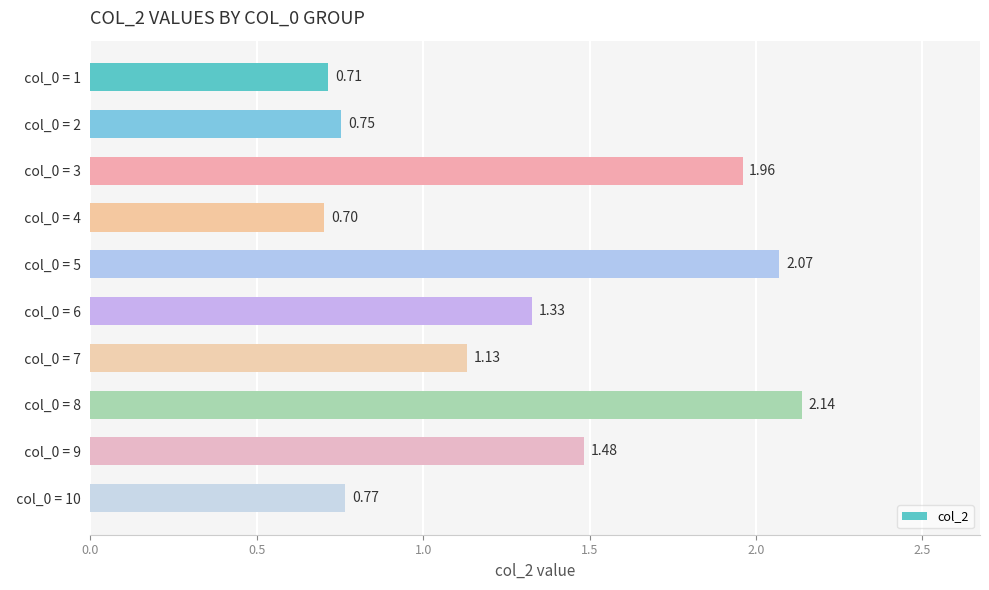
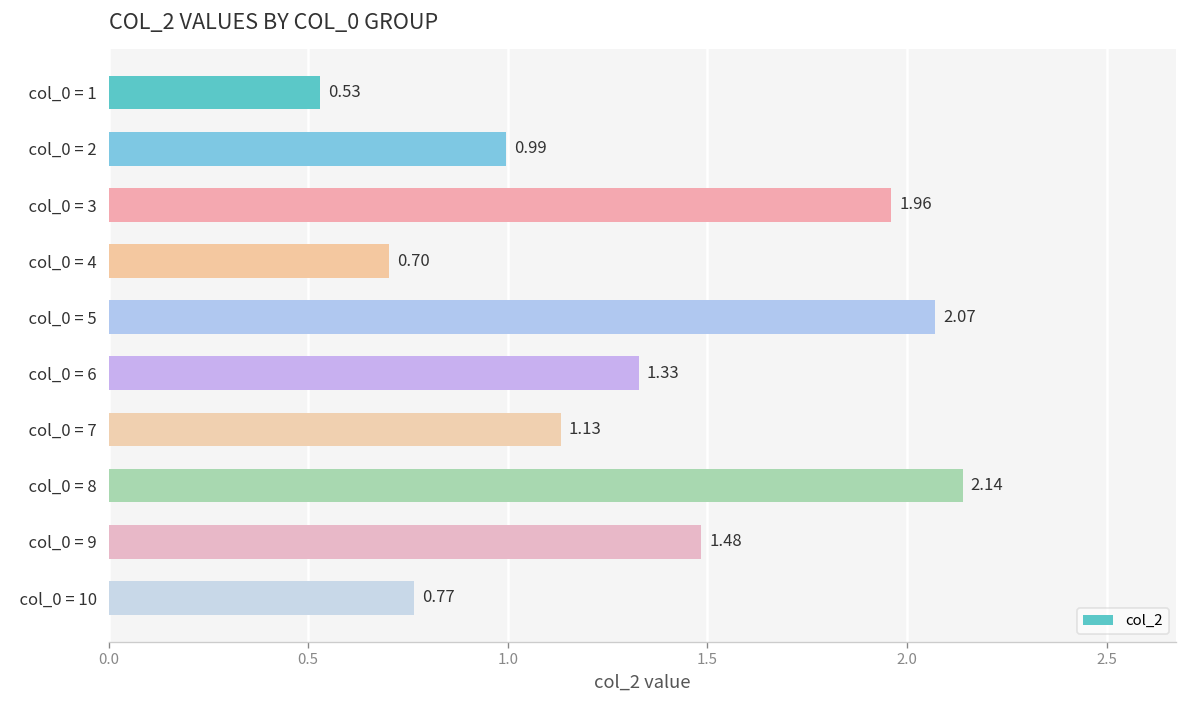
col_0 = 1: 0.71 -> 0.53
col_0 = 2: 0.75 -> 0.99
